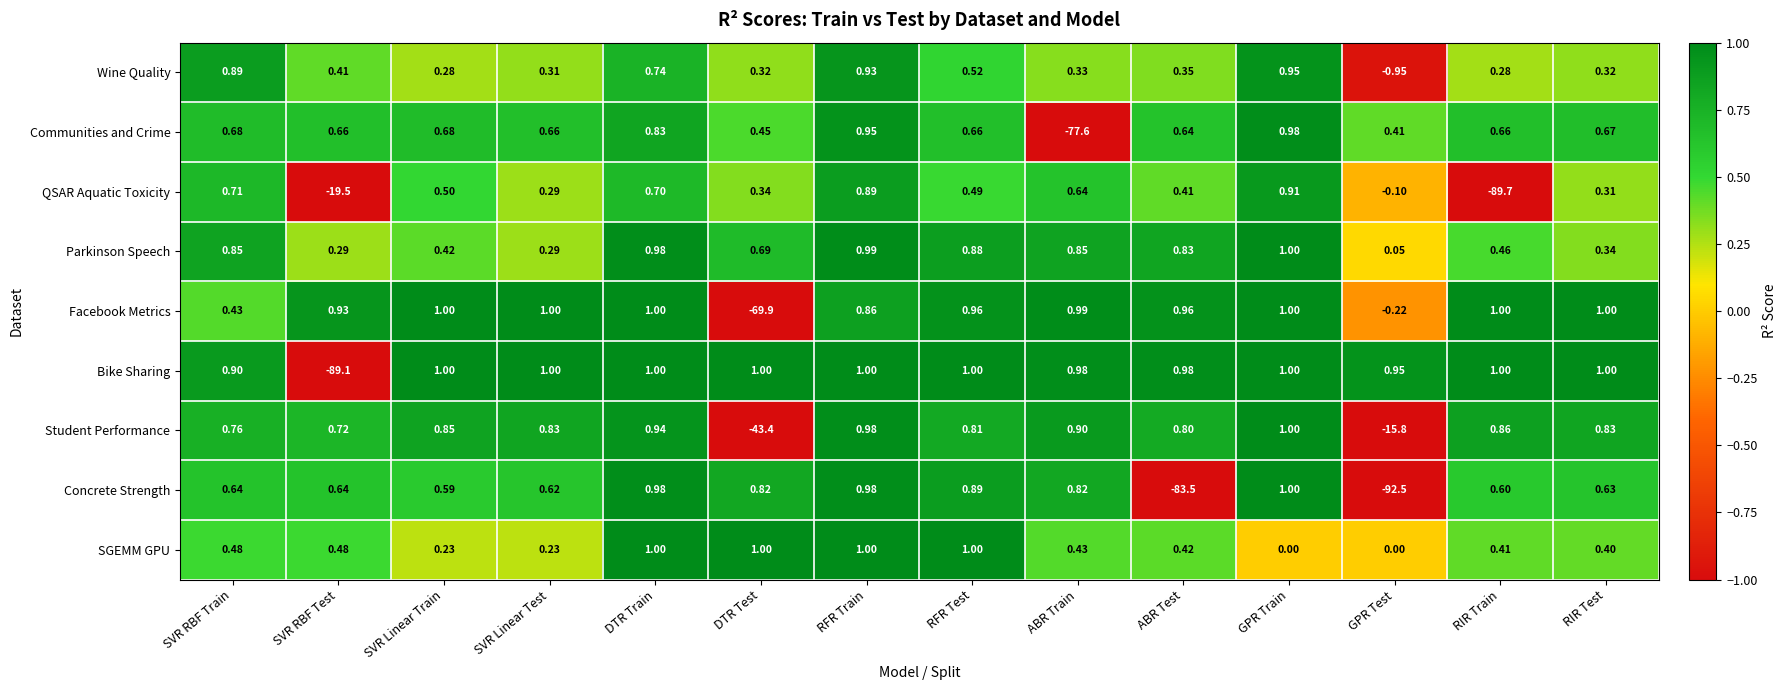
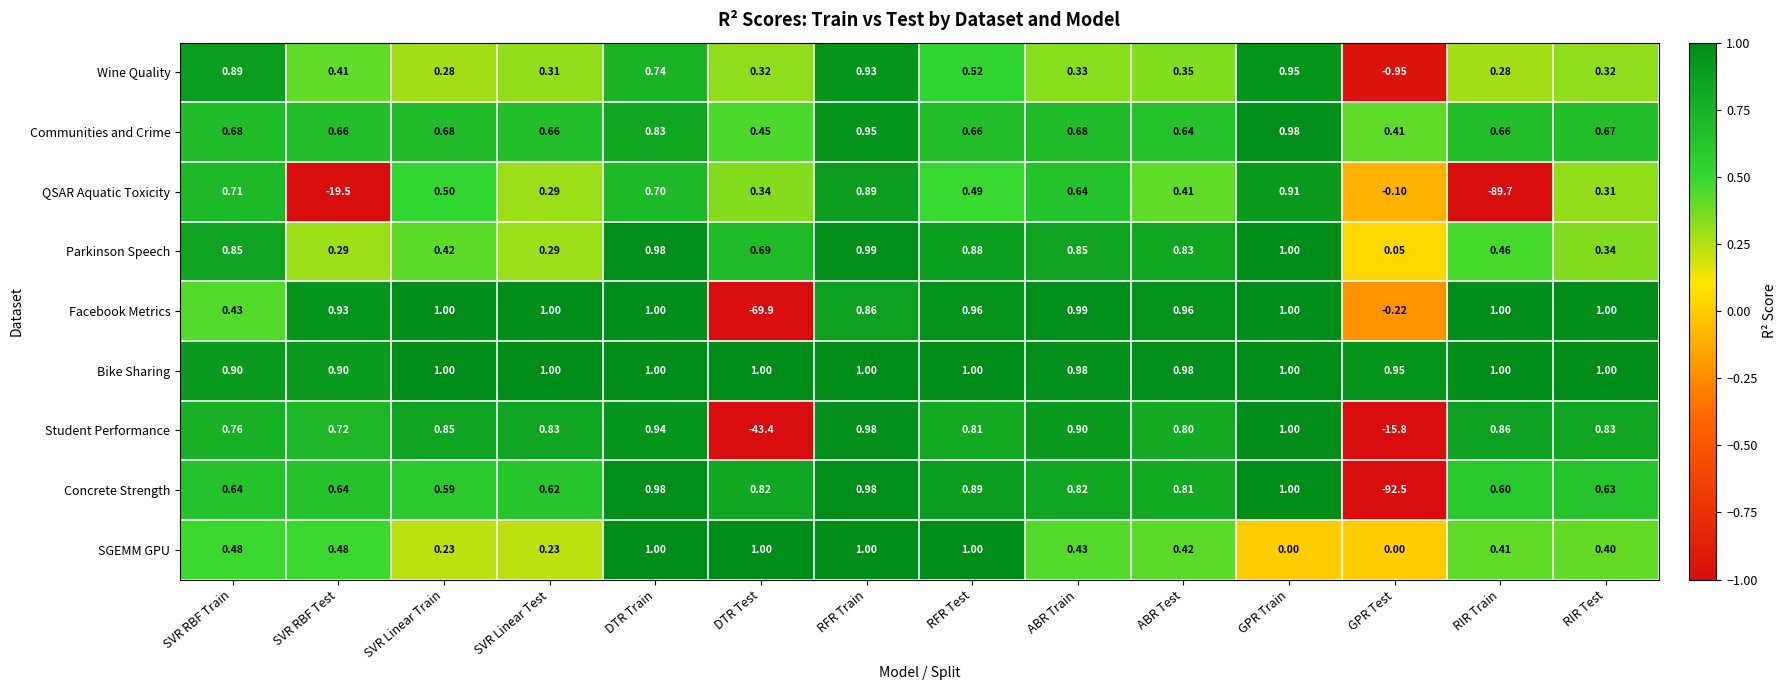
Communities and Crime, ABR Train: -77.6 -> 0.68
Bike Sharing, SVR RBF Test: -89.1 -> 0.90
Concrete Strength, ABR Test: -83.5 -> 0.81
